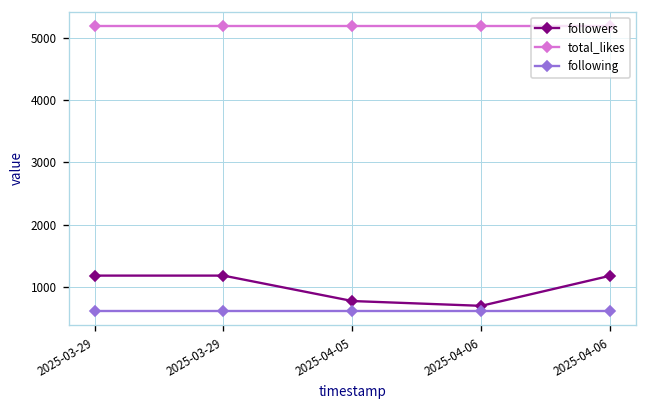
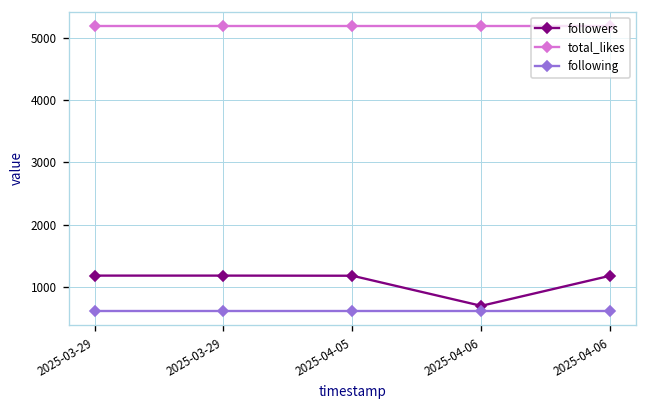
followers, 2025-04-05: 800 -> 1200
